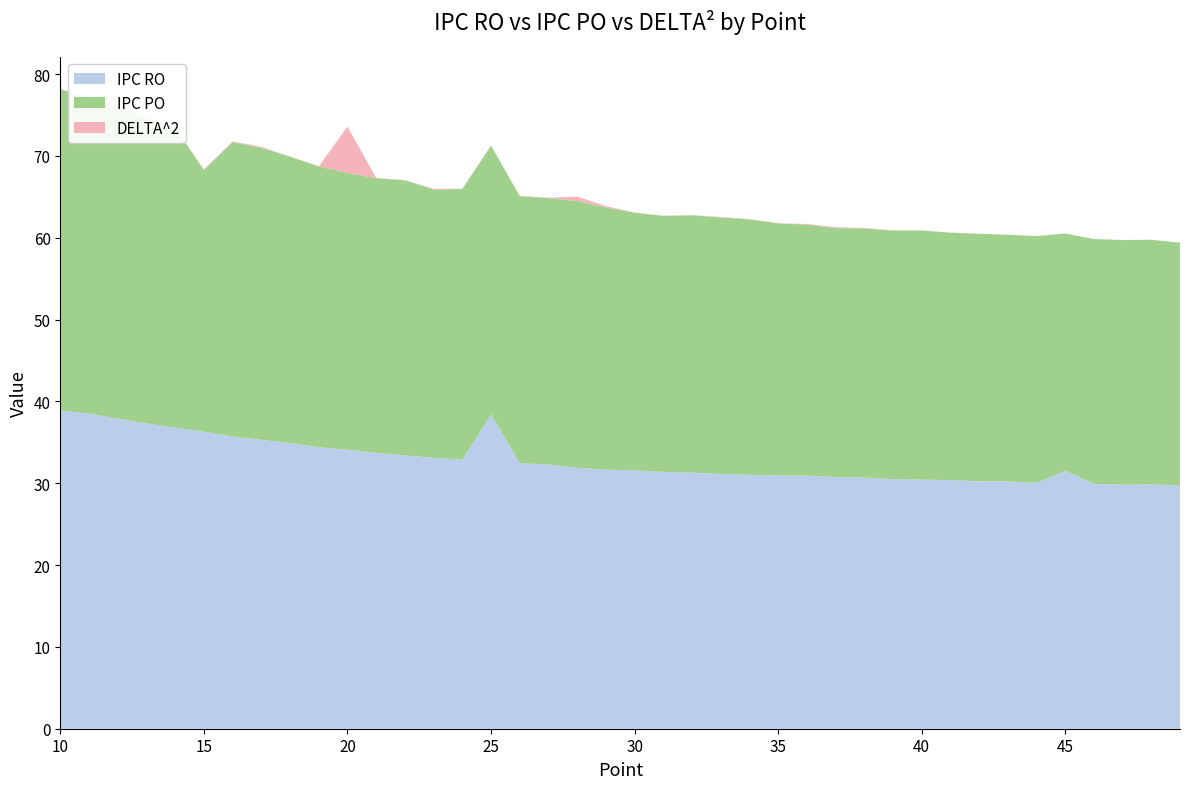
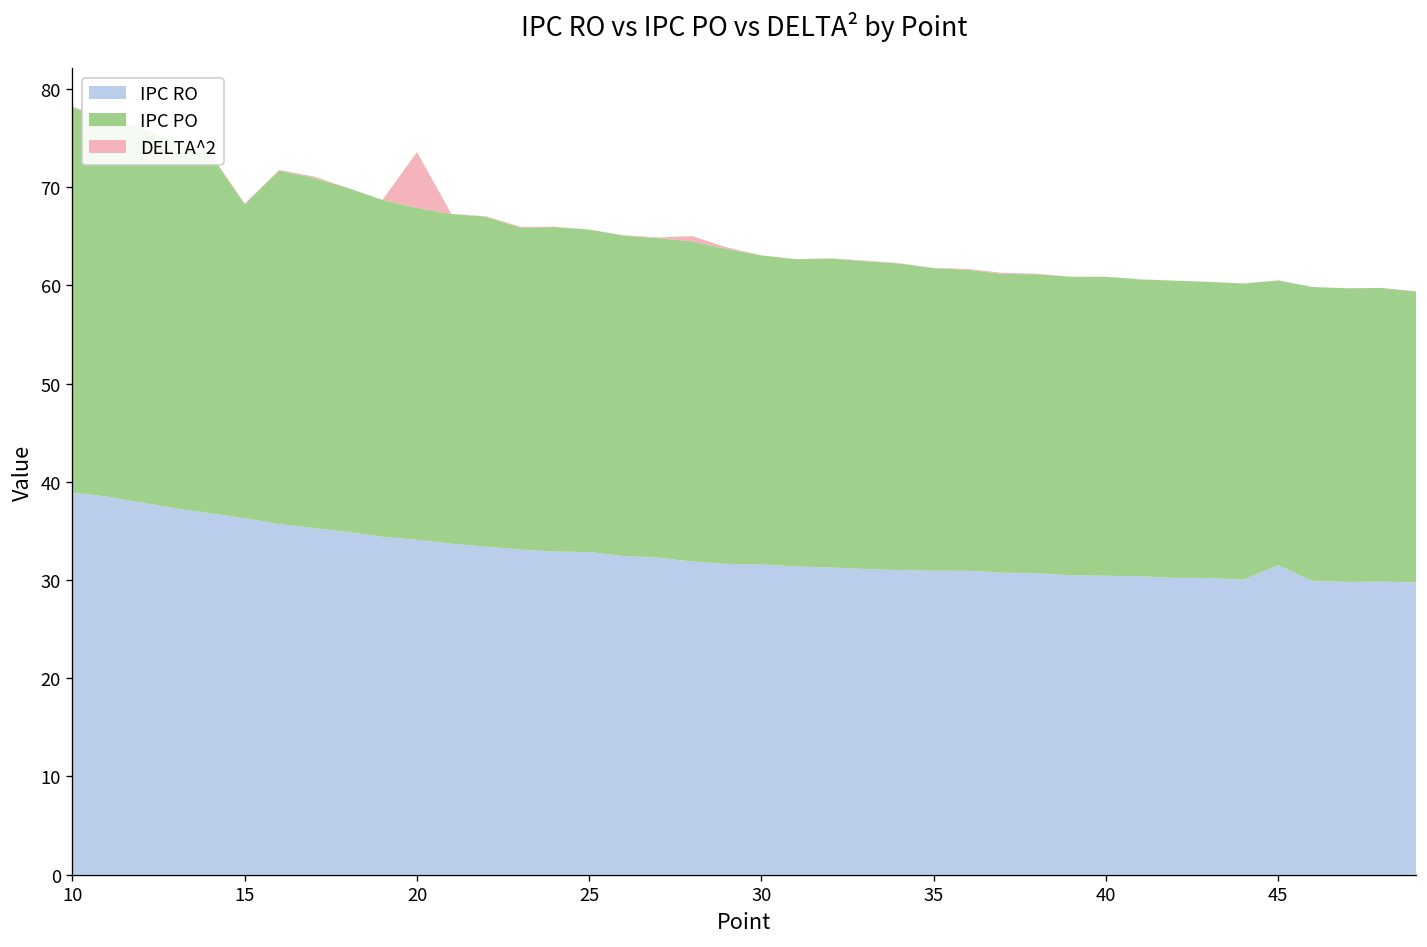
IPC RO, 25: 38 -> 33
